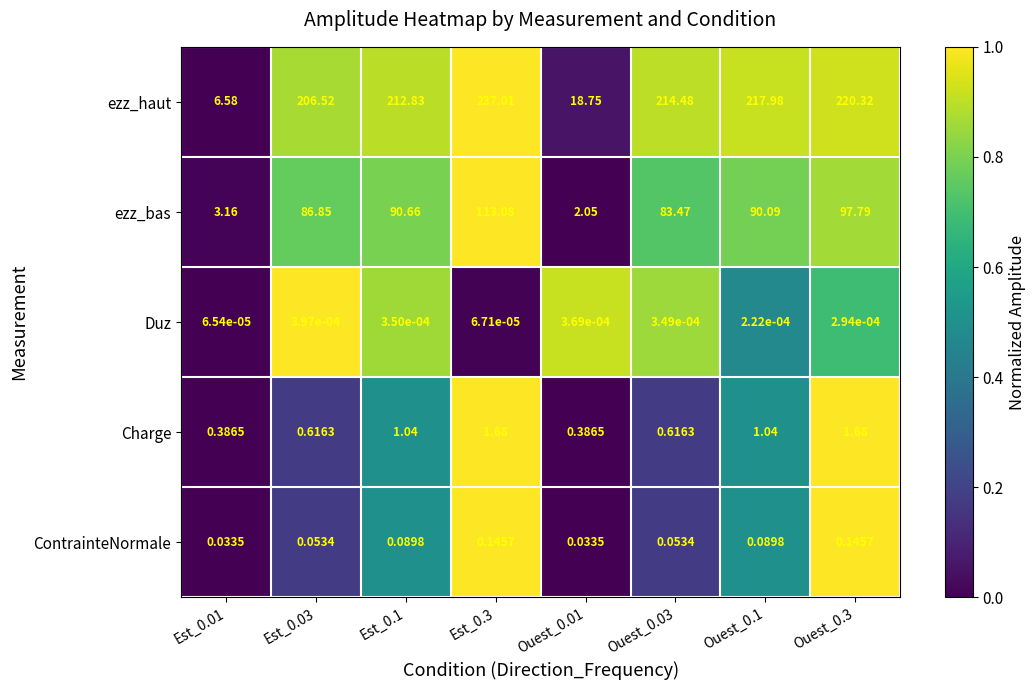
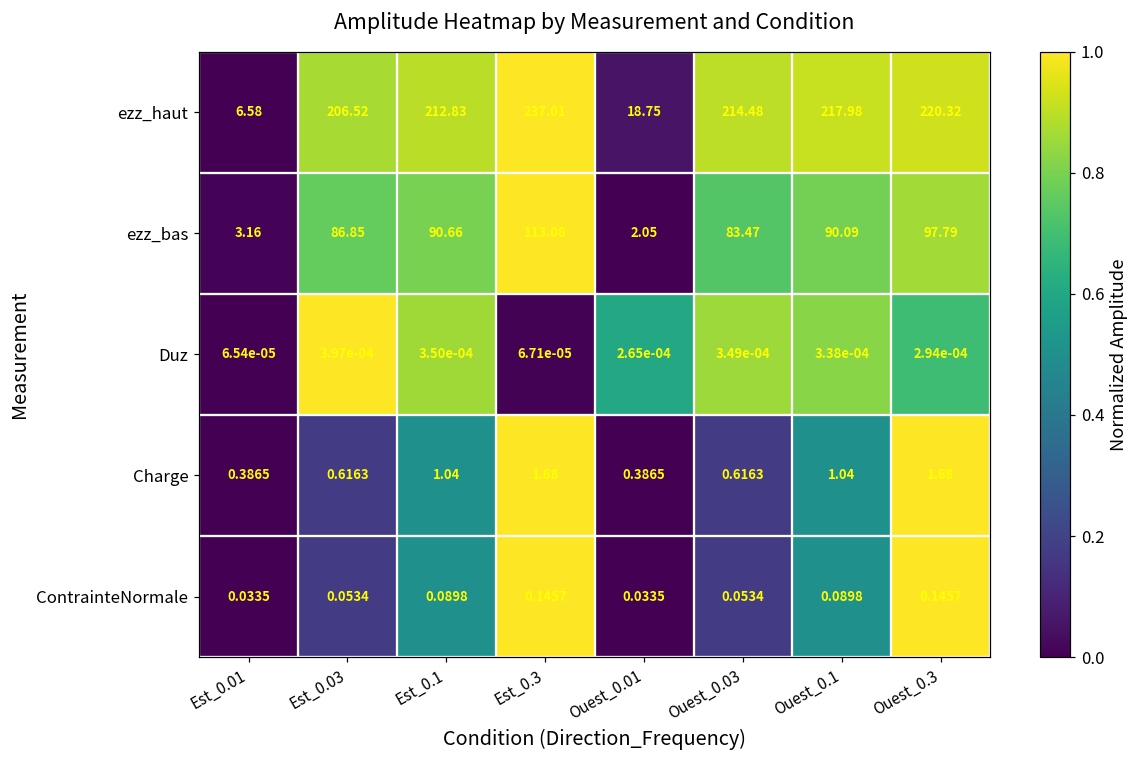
Duz, Ouest_0.01: 3.69e-04 -> 2.65e-04
Duz, Ouest_0.1: 2.22e-04 -> 3.38e-04
